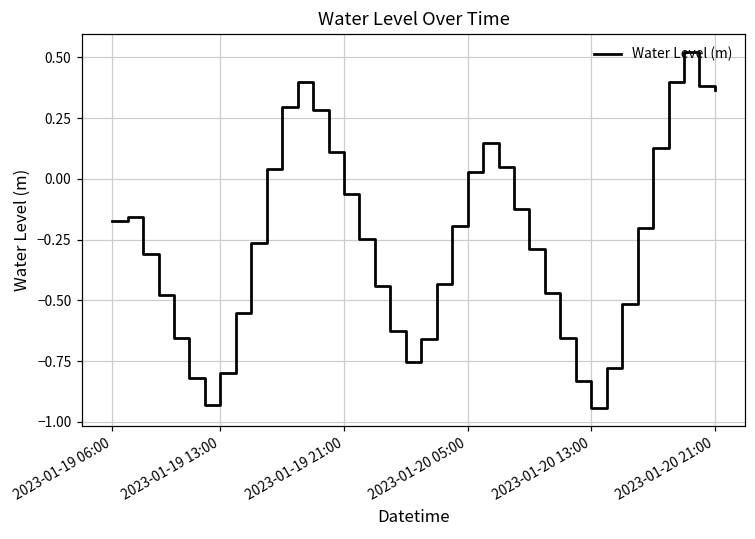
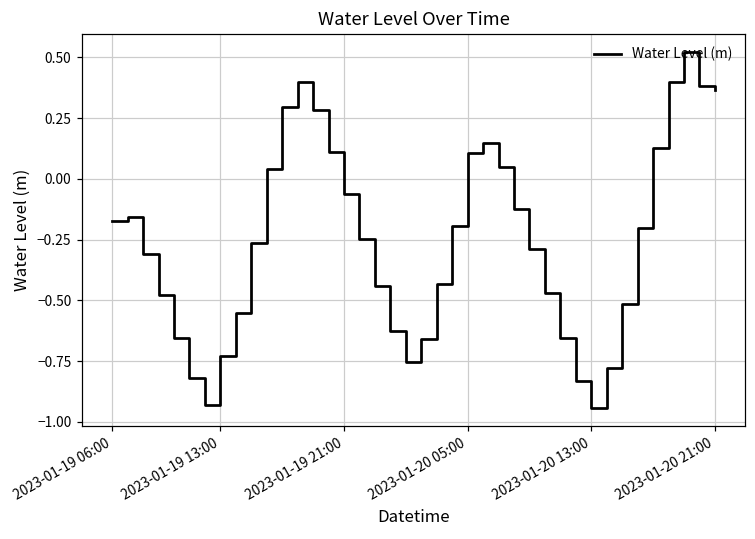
2023-01-19 13:00: -0.80 -> -0.73
2023-01-20 05:00: 0.03 -> 0.11
